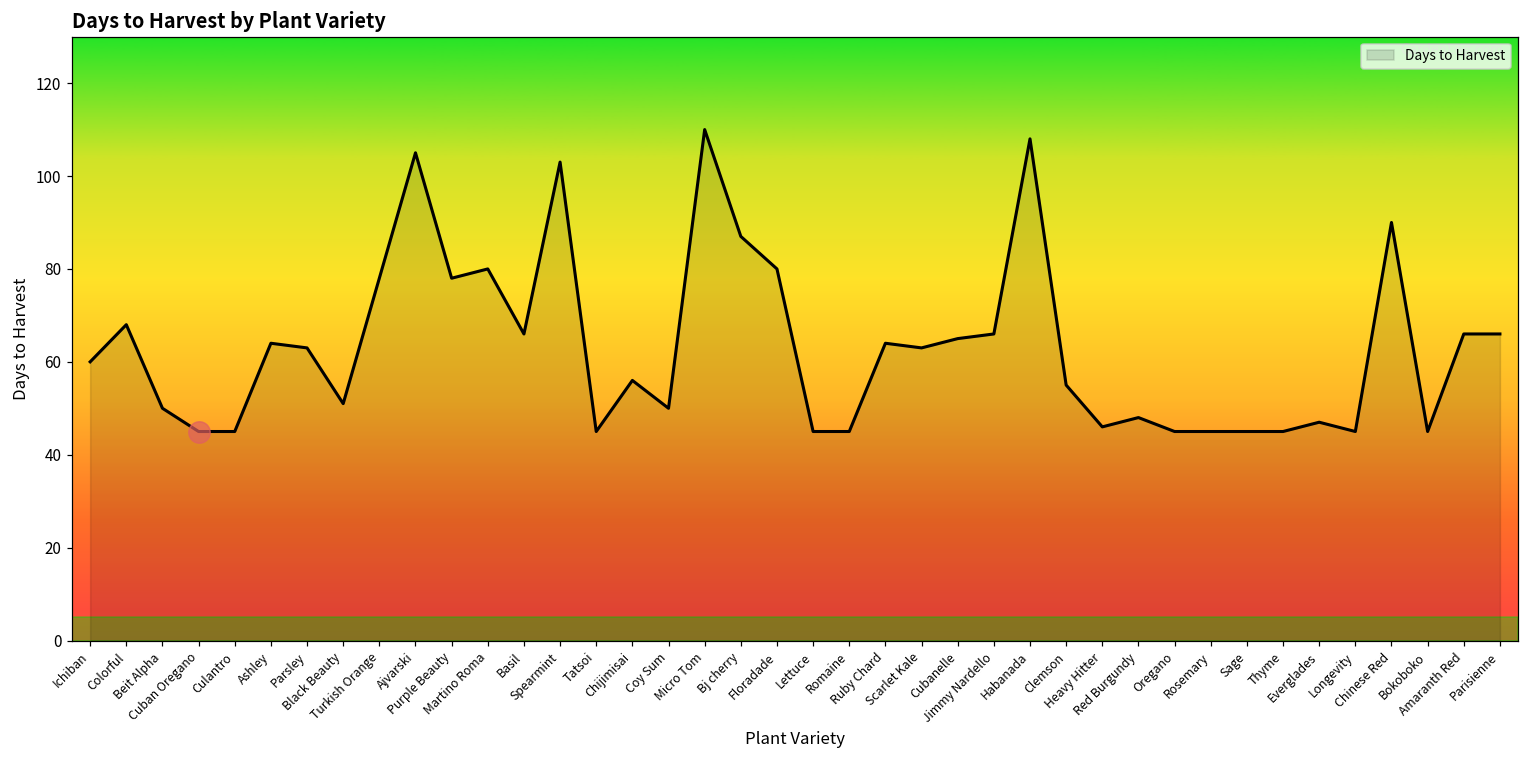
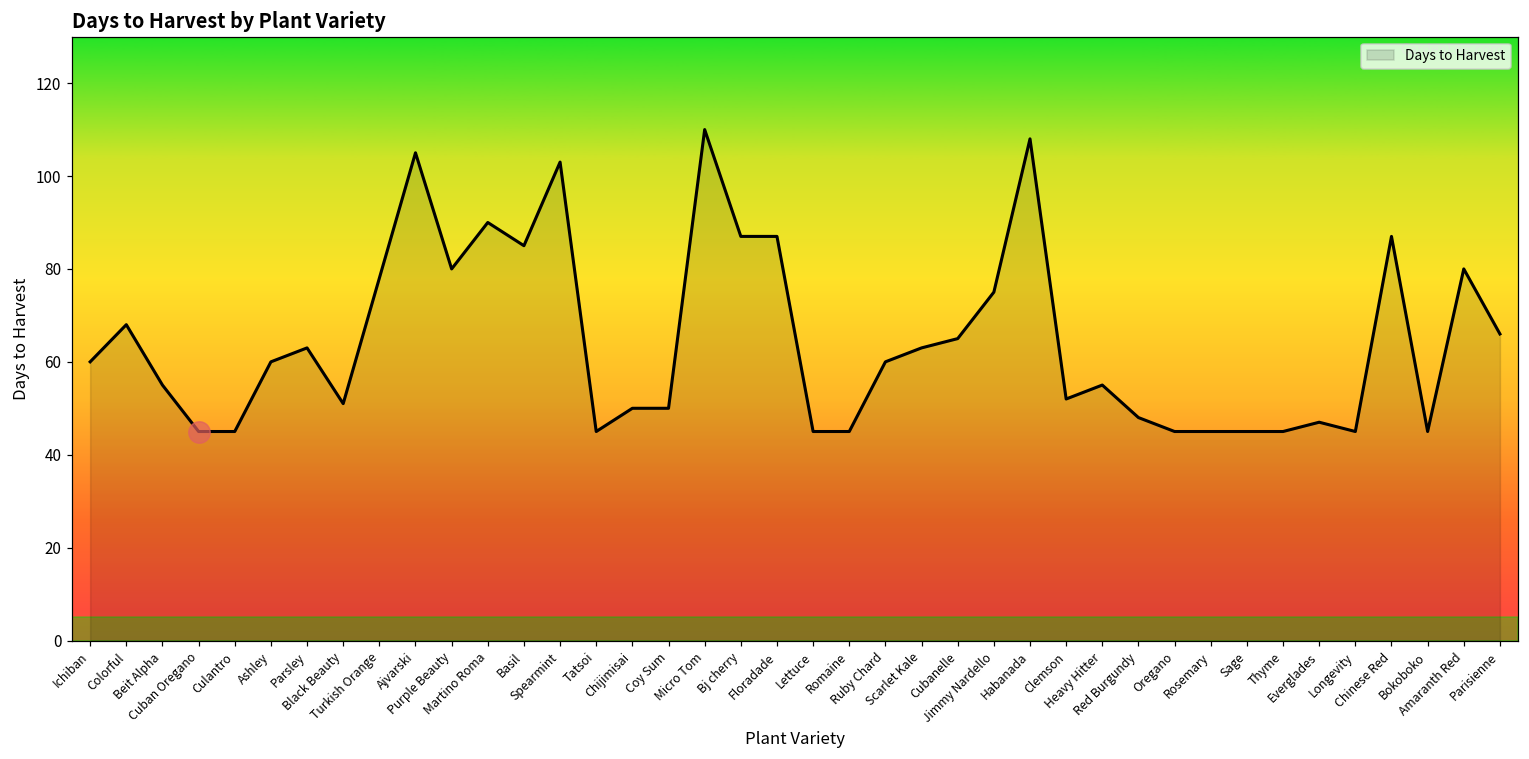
Days to Harvest, Beit Alpha: 50 -> 55
Days to Harvest, Ashley: 64 -> 60
Days to Harvest, Purple Beauty: 78 -> 80
Days to Harvest, Martino Roma: 80 -> 90
Days to Harvest, Basil: 66 -> 85
Days to Harvest, Chijimisai: 56 -> 50
Days to Harvest, Floradade: 80 -> 87
Days to Harvest, Ruby Chard: 64 -> 60
Days to Harvest, Jimmy Nardello: 66 -> 75
Days to Harvest, Clemson: 55 -> 52
Days to Harvest, Heavy Hitter: 46 -> 55
Days to Harvest, Chinese Red: 90 -> 87
Days to Harvest, Amaranth Red: 66 -> 80
